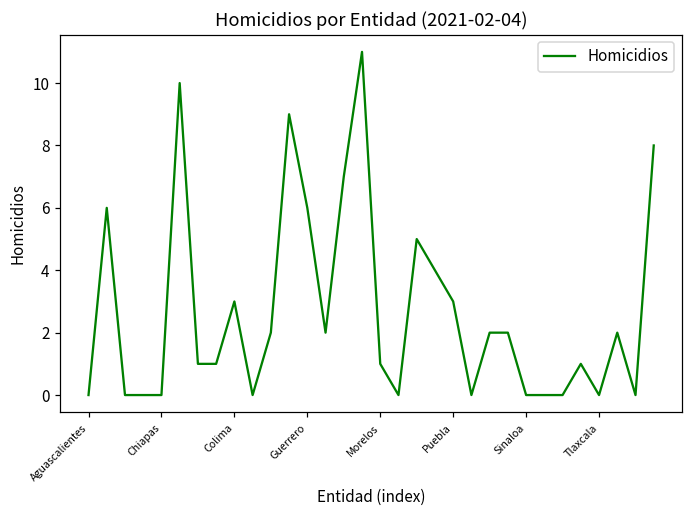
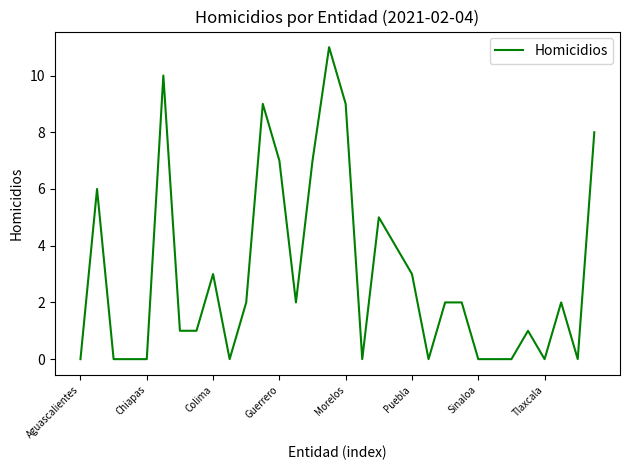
Guerrero: 6 -> 7
Morelos: 1 -> 9
